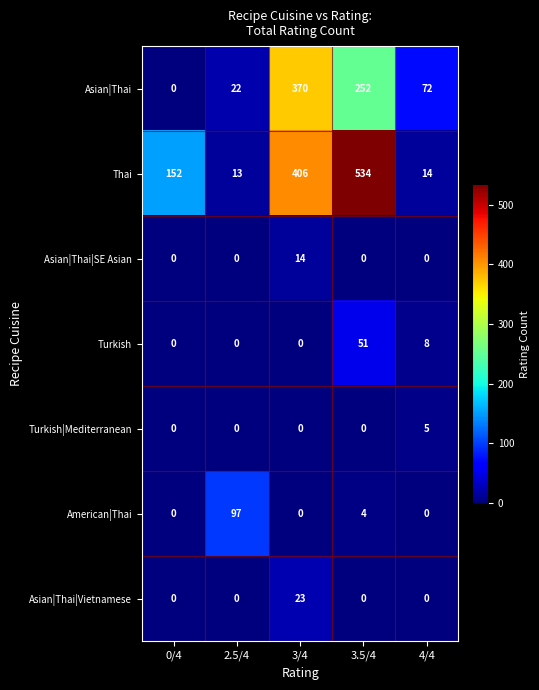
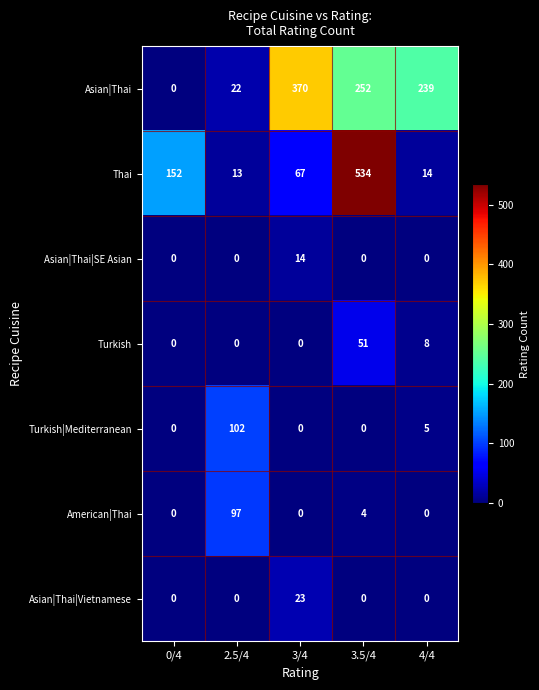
Asian|Thai, 4/4: 72 -> 239
Thai, 3/4: 406 -> 67
Turkish|Mediterranean, 2.5/4: 0 -> 102
